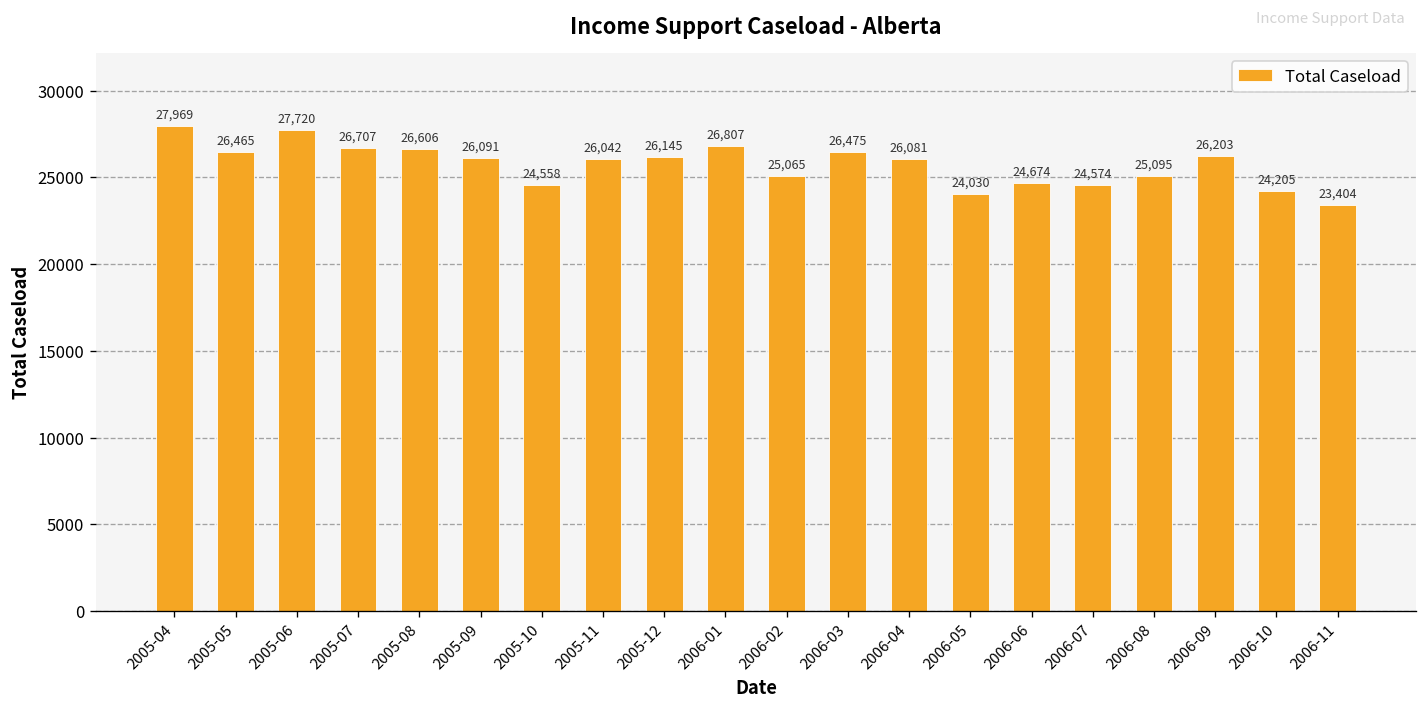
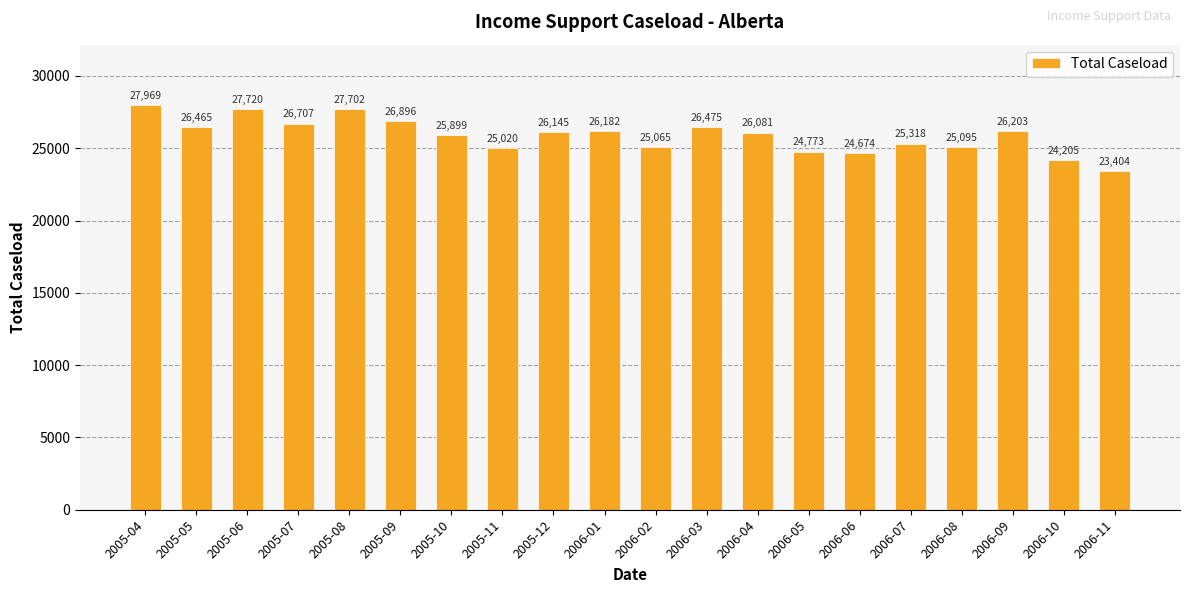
2005-08: 26,606 -> 27,702
2005-09: 26,091 -> 26,896
2005-10: 24,558 -> 25,899
2005-11: 26,042 -> 25,020
2006-01: 26,807 -> 26,182
2006-05: 24,030 -> 24,773
2006-07: 24,574 -> 25,318
